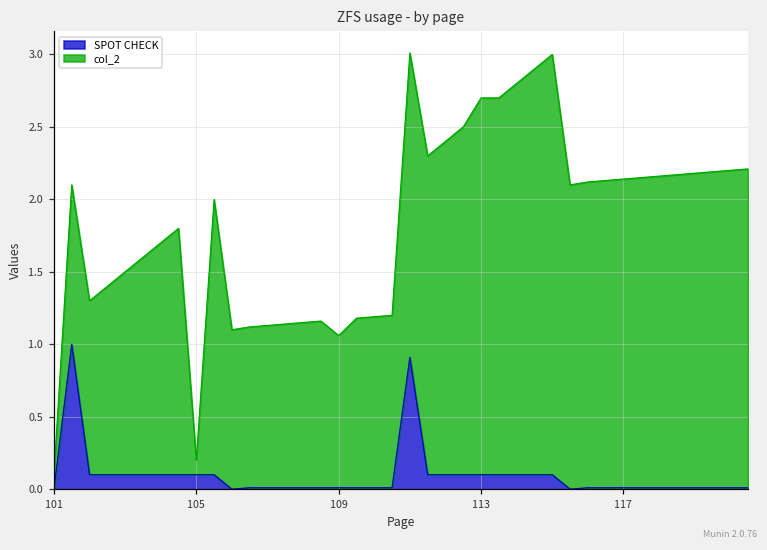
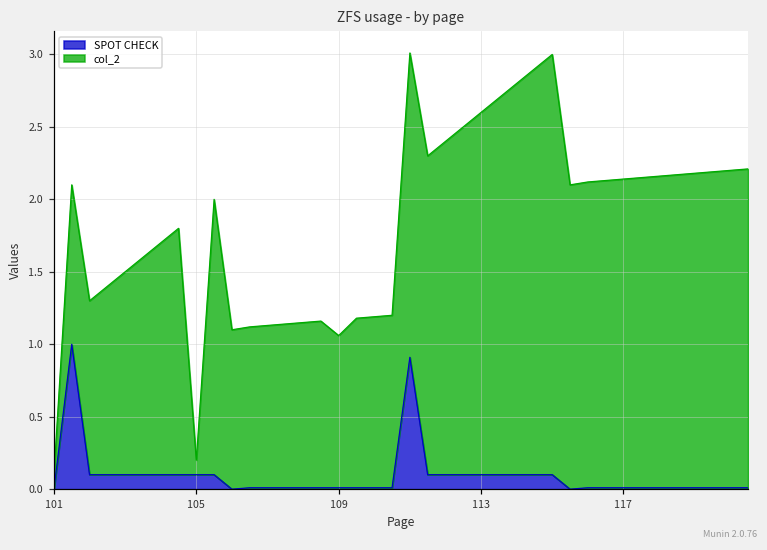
col_2, 113: 2.6 -> 2.5
